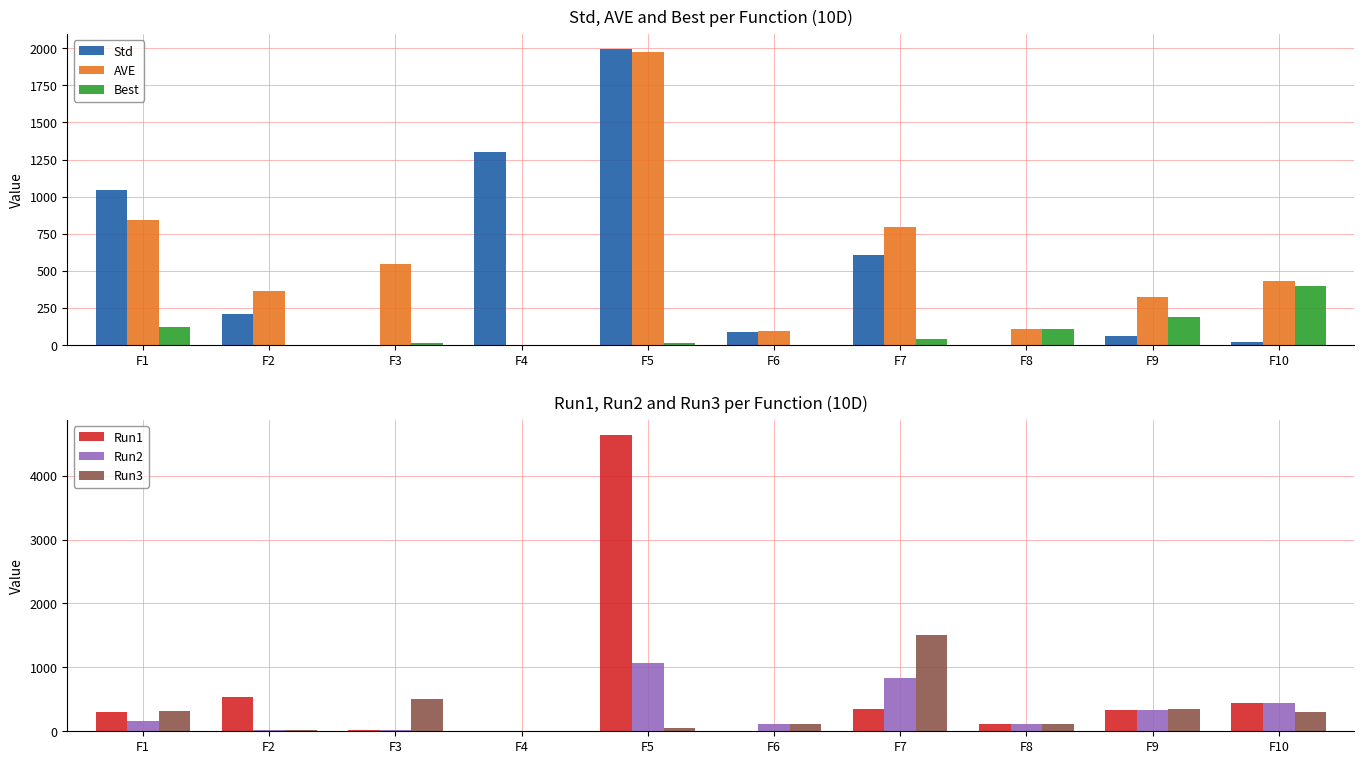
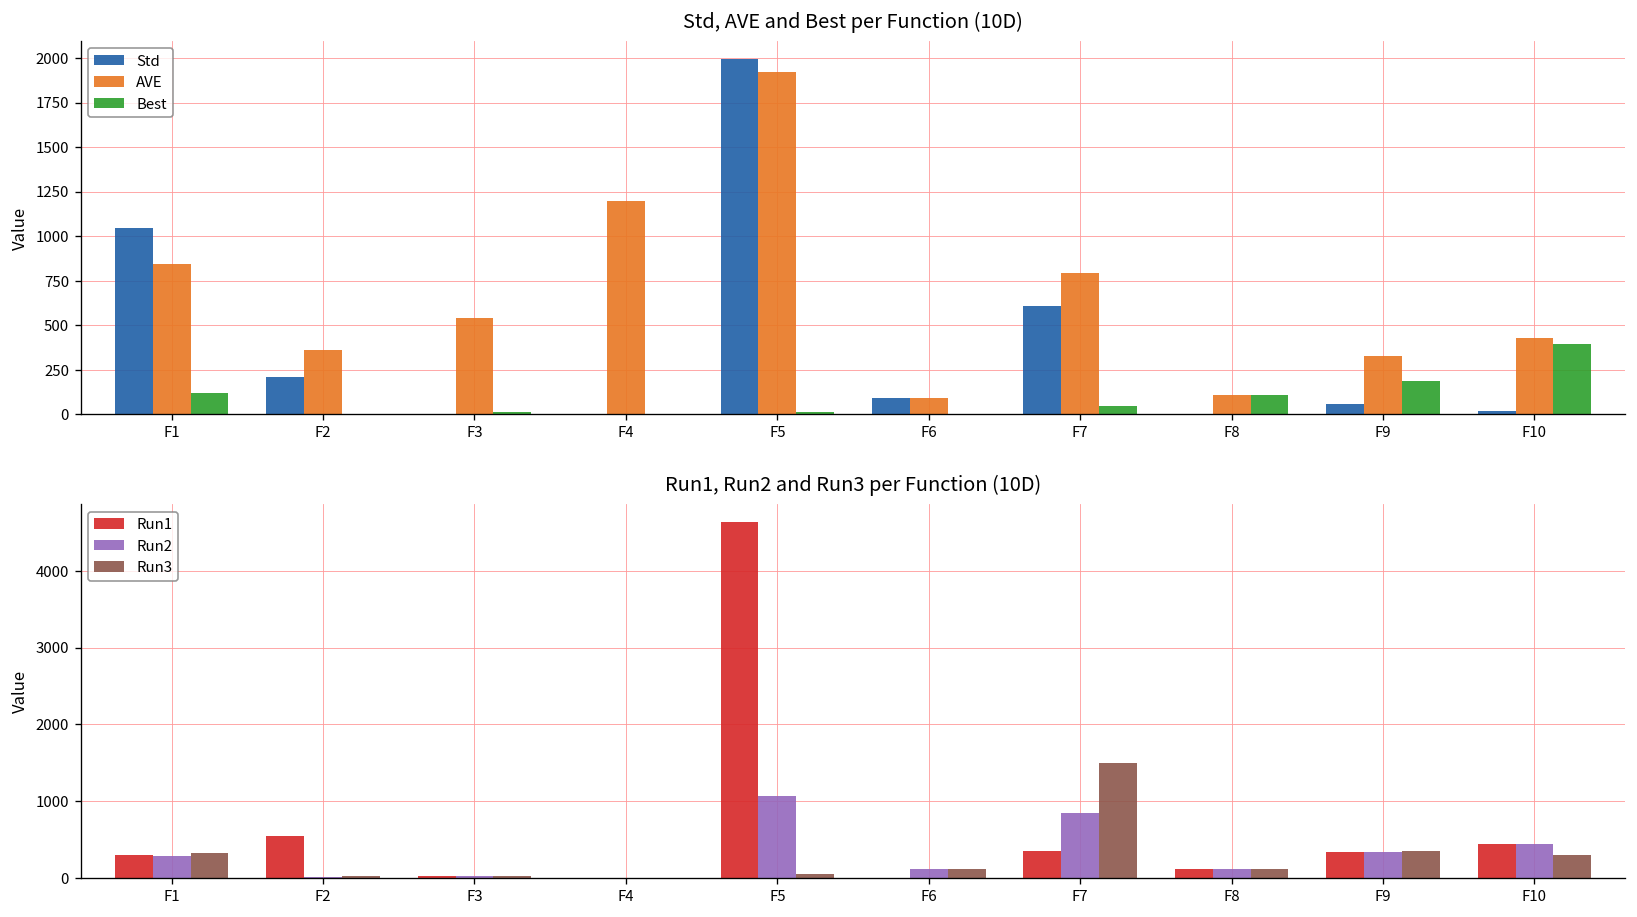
Std, AVE and Best per Function (10D), Std, F4: 1300 -> 0
Std, AVE and Best per Function (10D), AVE, F4: 0 -> 1200
Std, AVE and Best per Function (10D), AVE, F5: 1980 -> 1920
Run1, Run2 and Run3 per Function (10D), Run2, F1: 200 -> 300
Run1, Run2 and Run3 per Function (10D), Run3, F3: 500 -> 0
